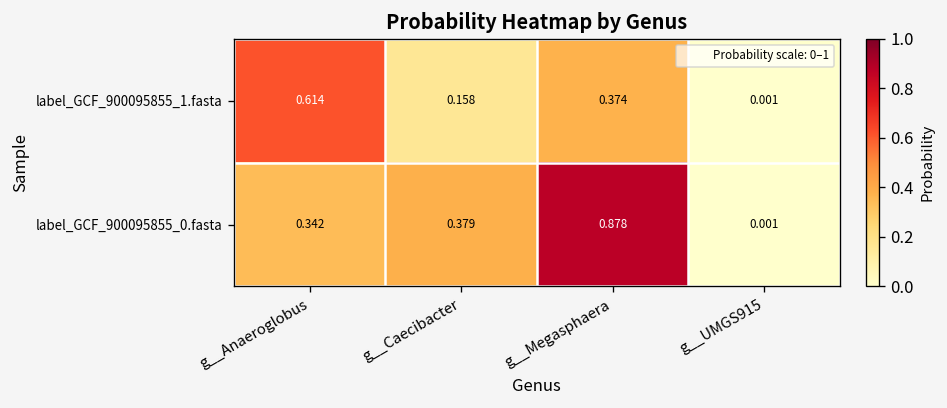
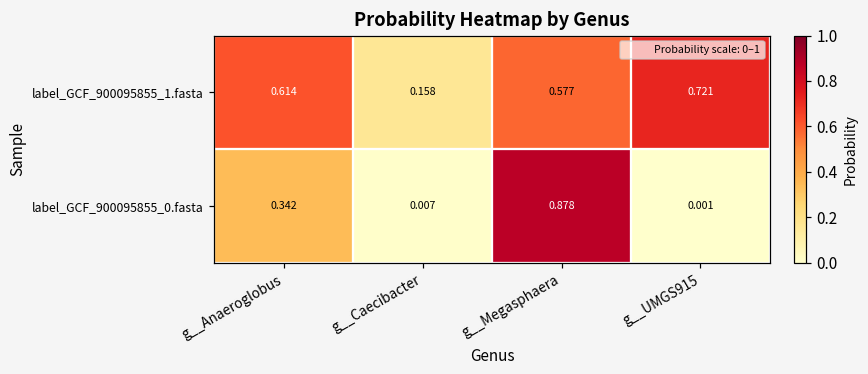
label_GCF_900095855_1.fasta, g__Megasphaera: 0.374 -> 0.577
label_GCF_900095855_1.fasta, g__UMGS915: 0.001 -> 0.721
label_GCF_900095855_0.fasta, g__Caecibacter: 0.379 -> 0.007
